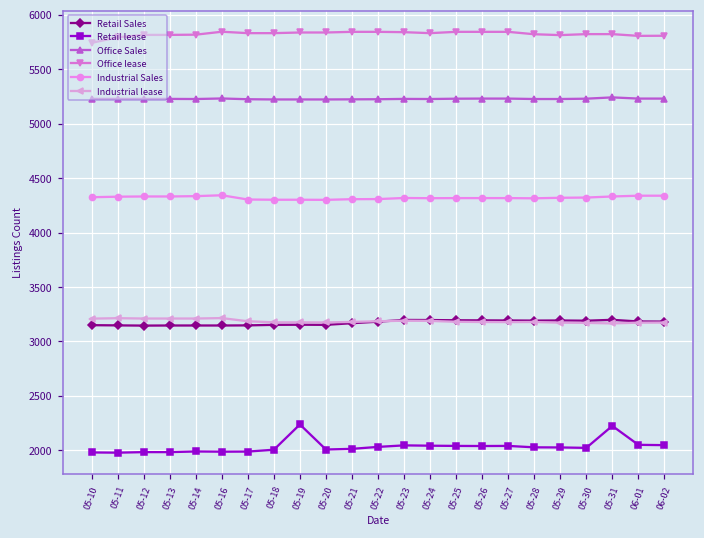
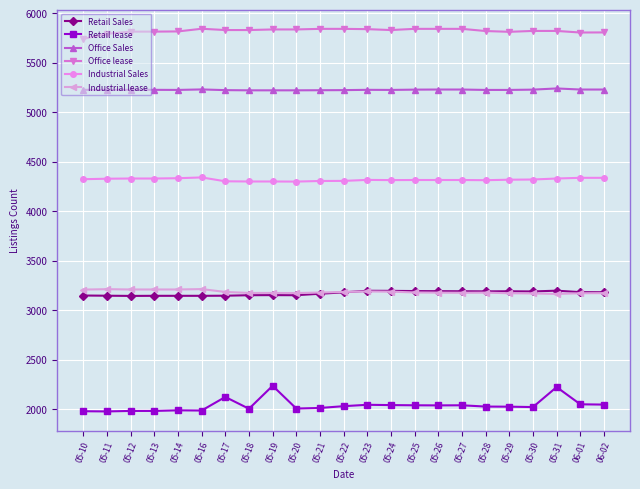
Retail lease, 05-17: 2000 -> 2100
